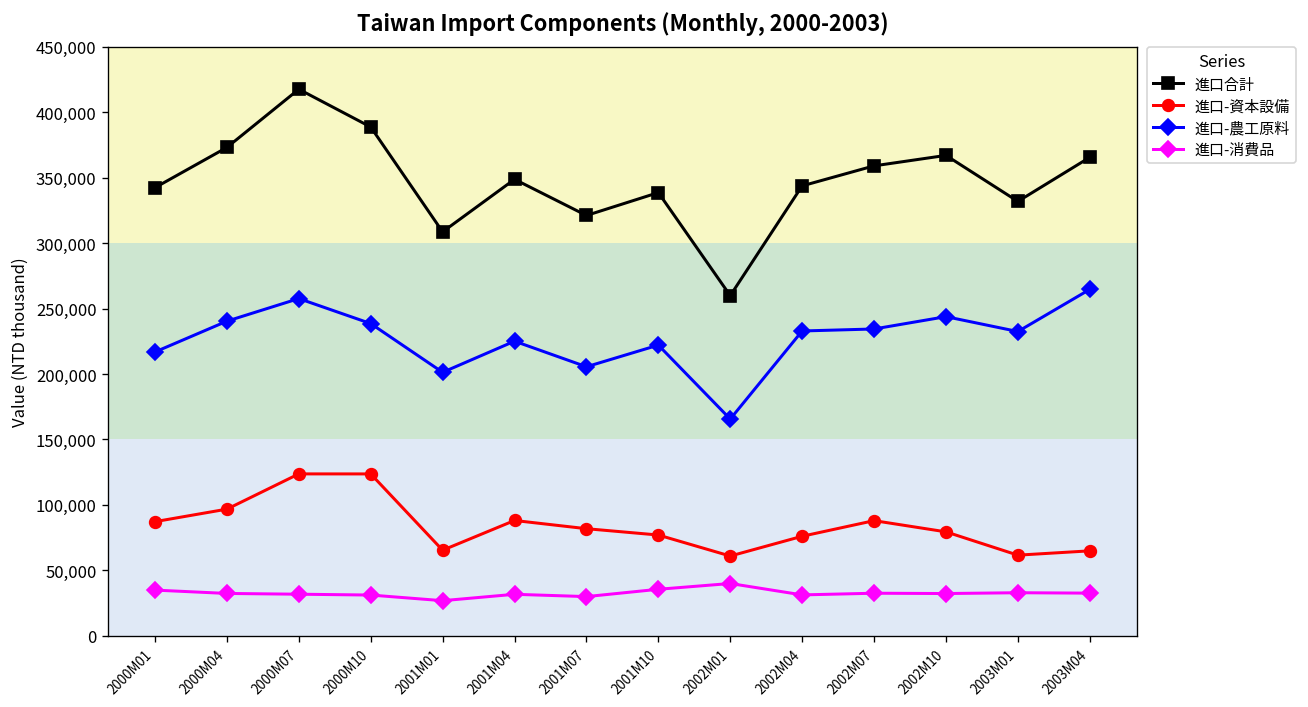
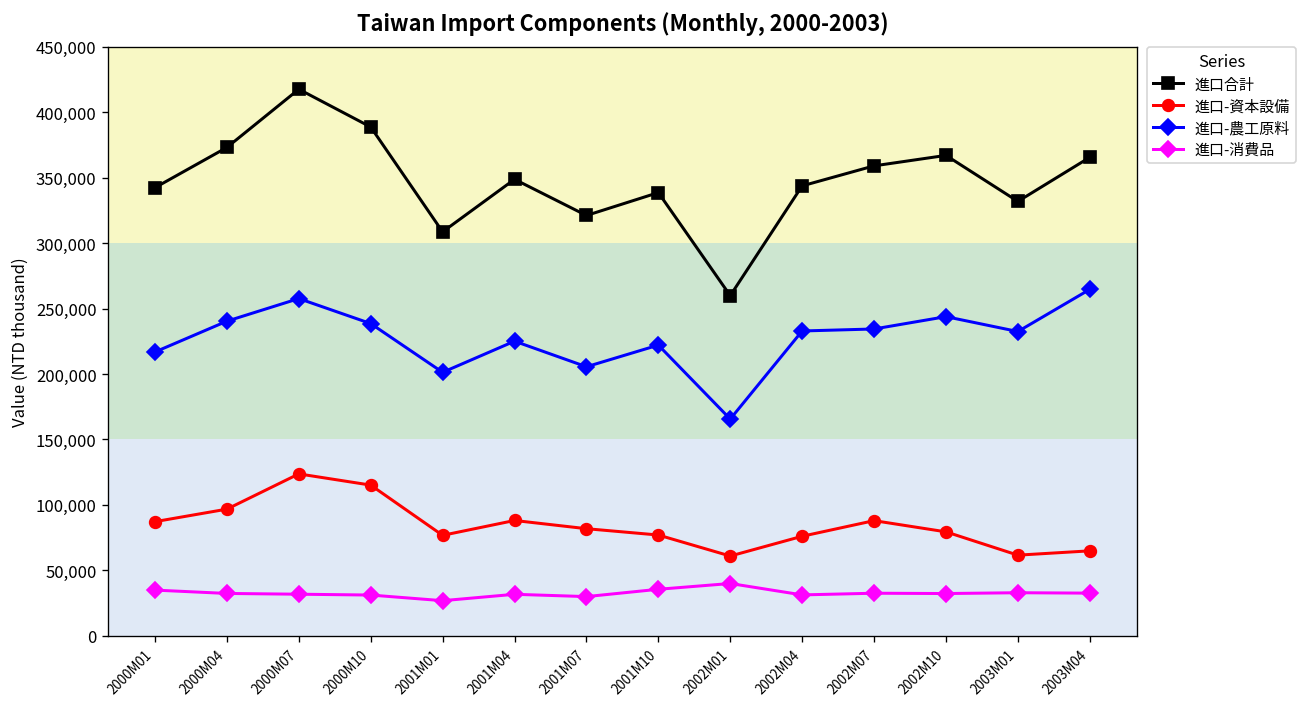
進口-資本設備, 2000M10: 124,000 -> 115,000
進口-資本設備, 2001M01: 65,000 -> 77,000
